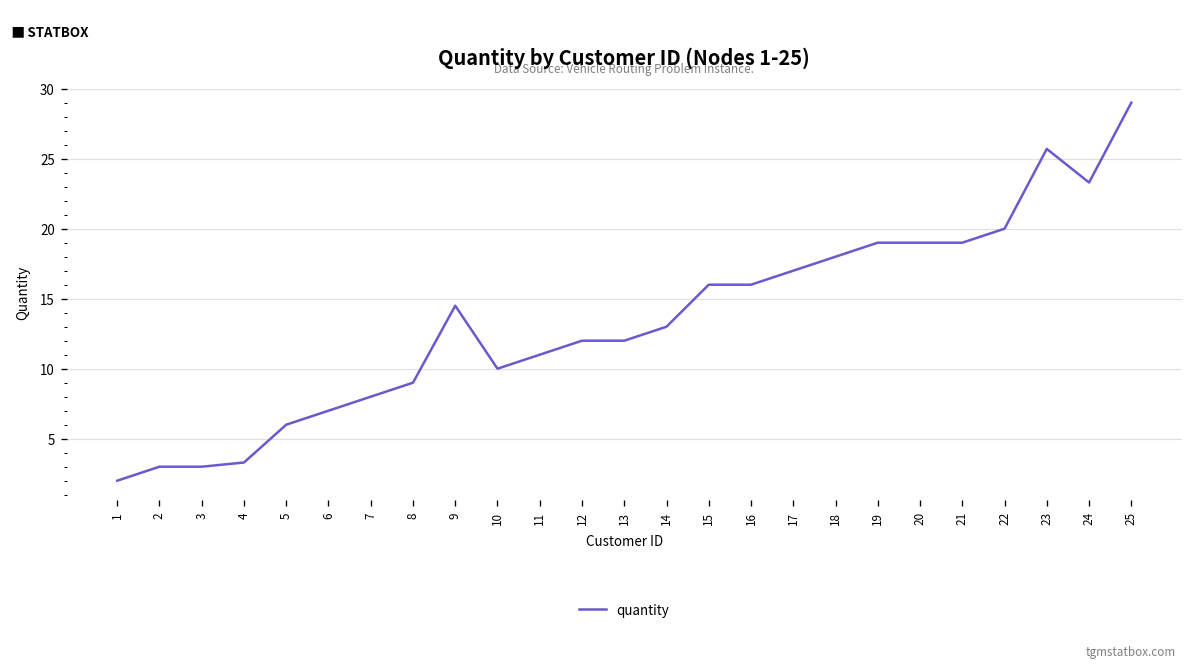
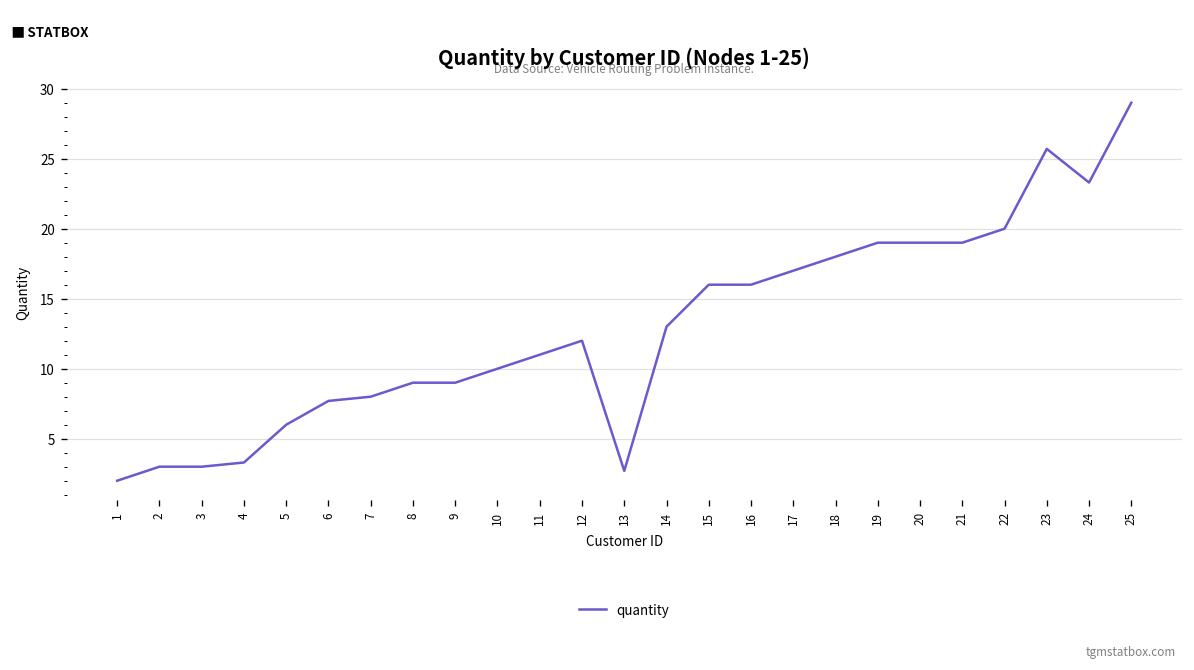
6: 7.0 -> 7.7
9: 14.5 -> 9.0
13: 12.0 -> 2.7
